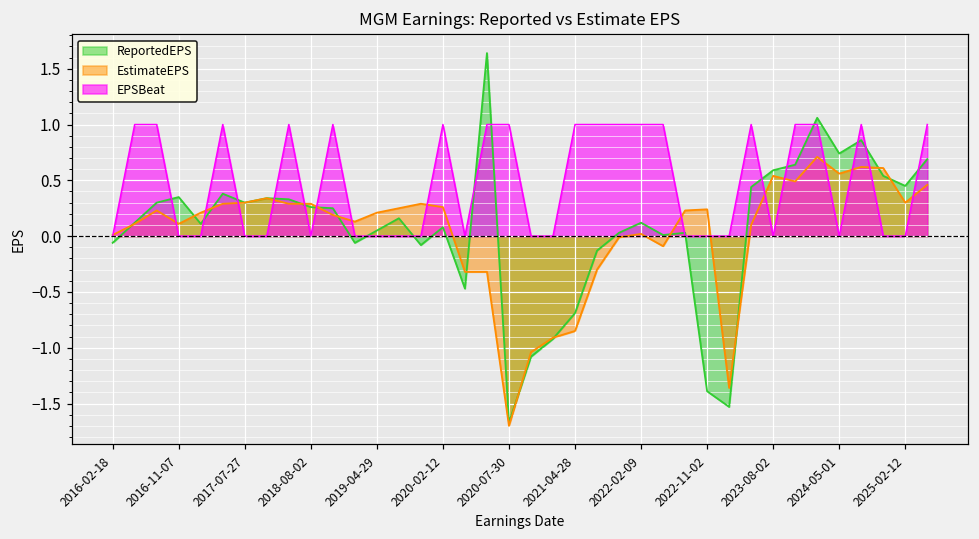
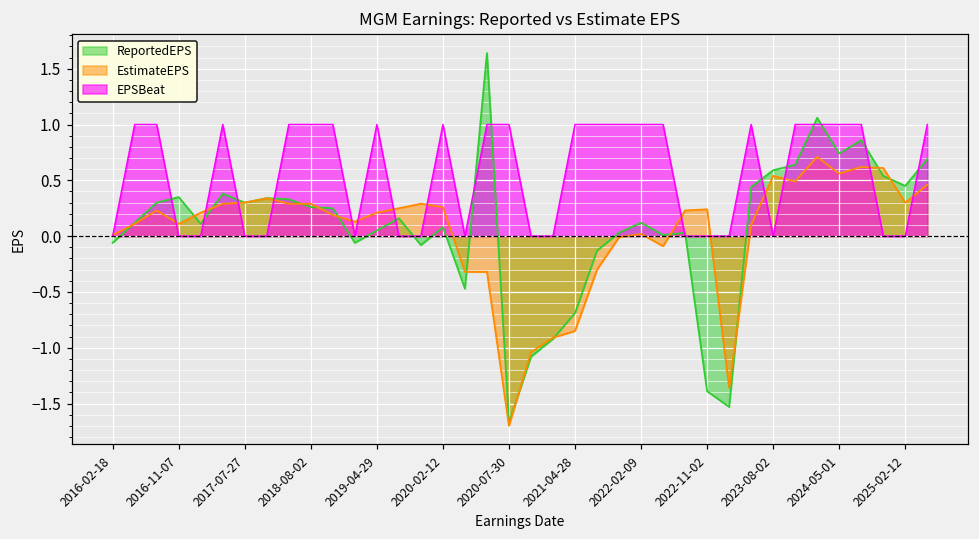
EPSBeat, 2018-08-02: 0 -> 1
EPSBeat, 2019-04-29: 0 -> 1
EPSBeat, 2024-05-01: 0 -> 1
